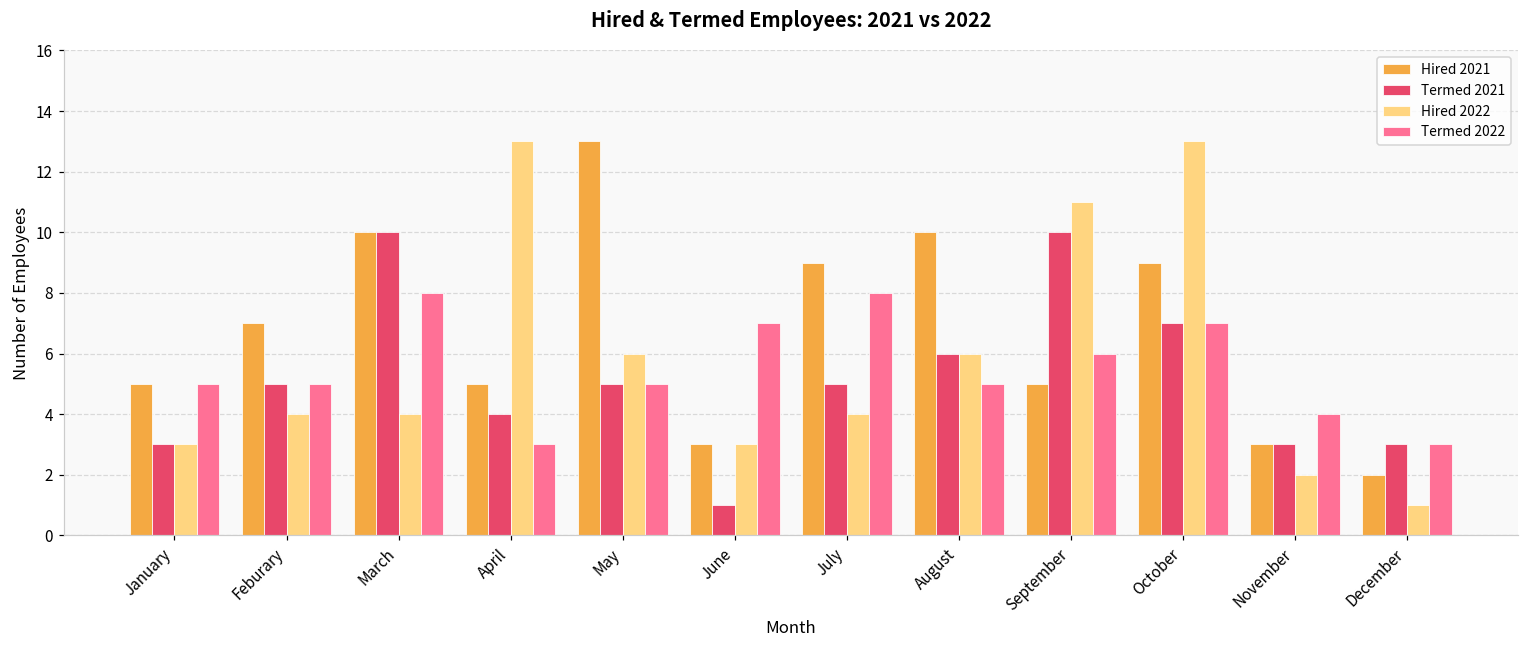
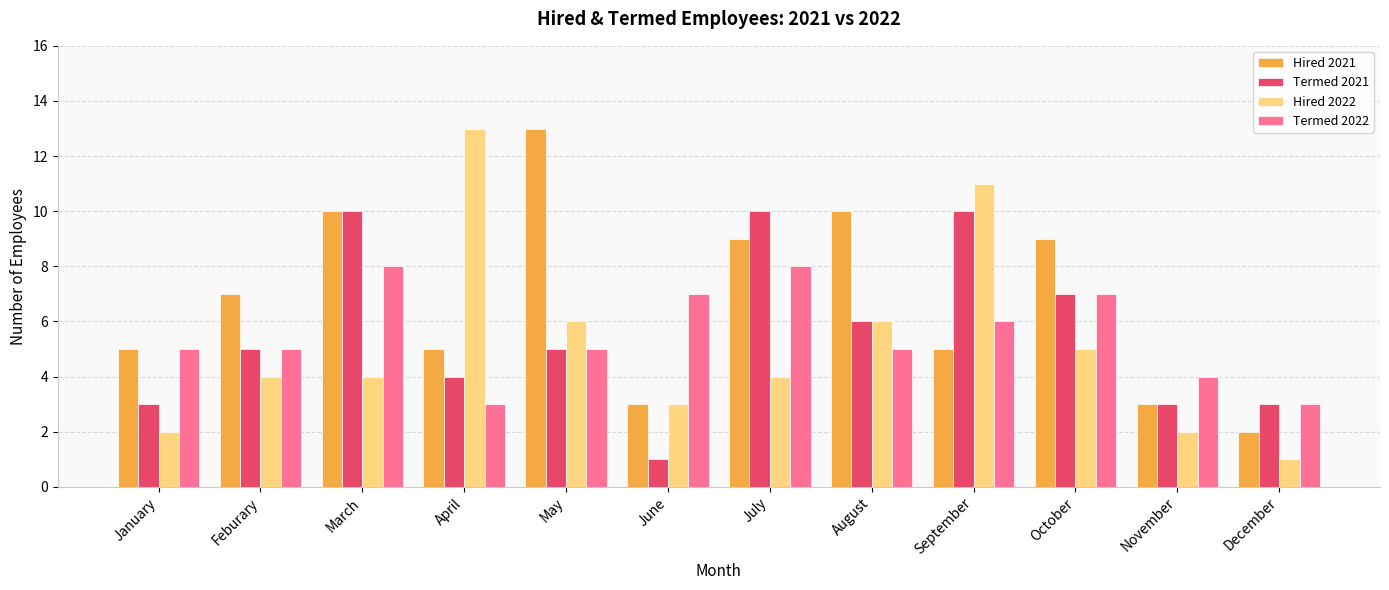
Hired 2022, January: 3 -> 2
Termed 2021, July: 5 -> 10
Hired 2022, October: 13 -> 5
